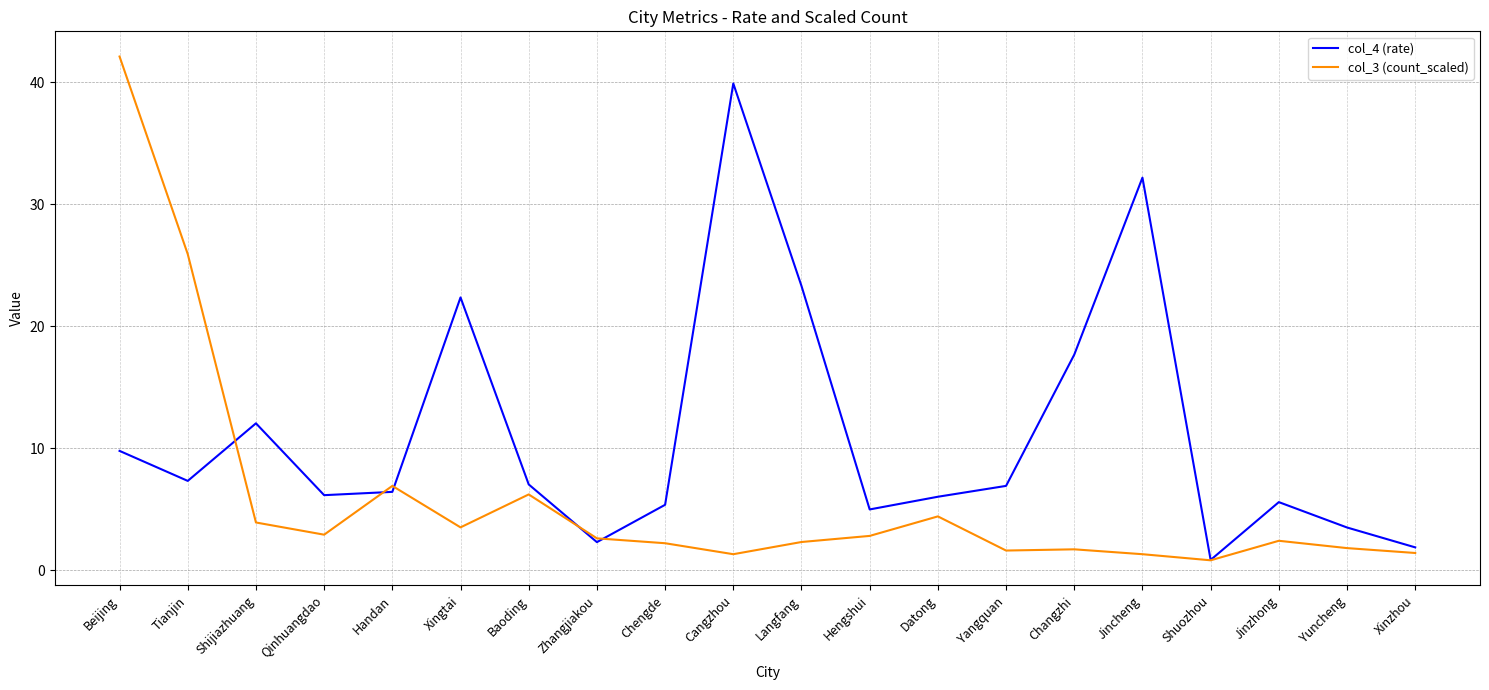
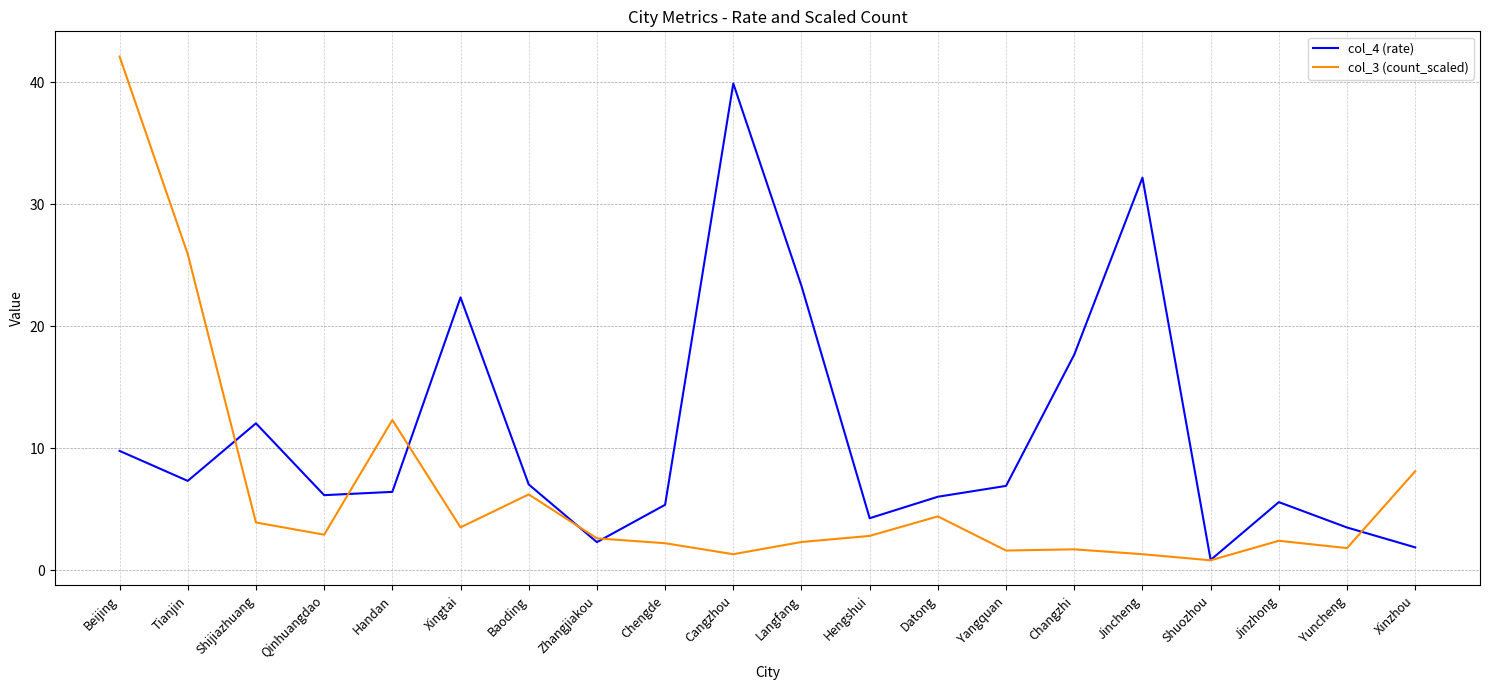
col_3 (count_scaled), Handan: 6.9 -> 12.3
col_4 (rate), Hengshui: 5.0 -> 4.3
col_3 (count_scaled), Xinzhou: 1.4 -> 8.1
